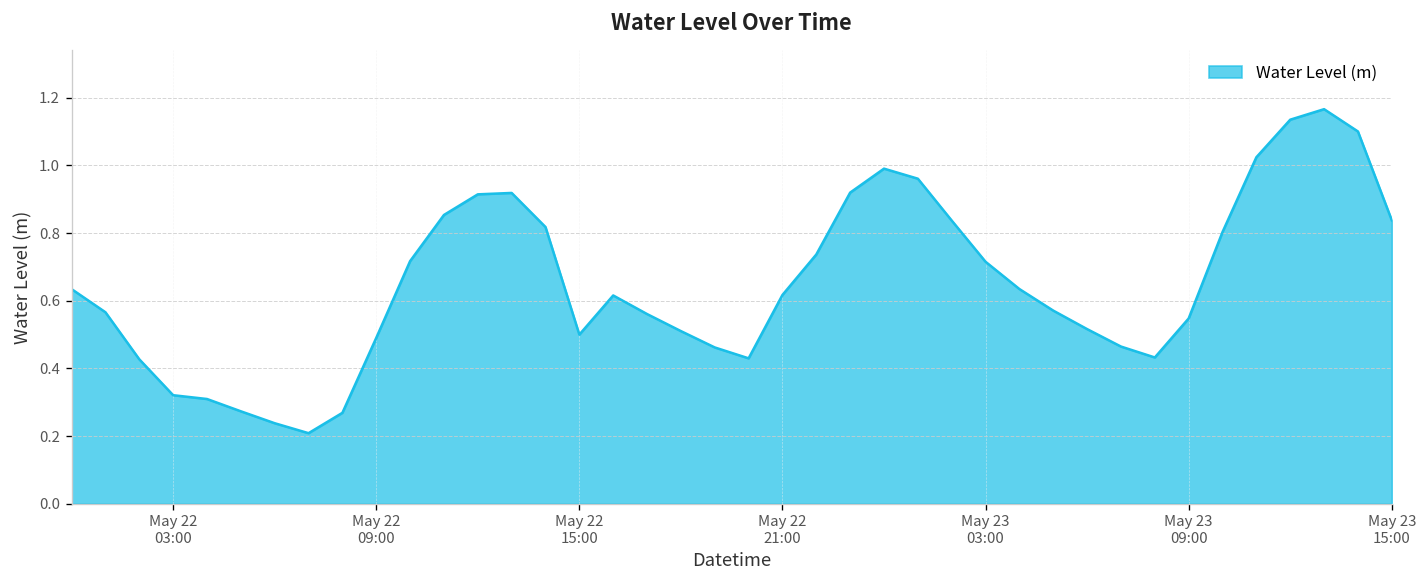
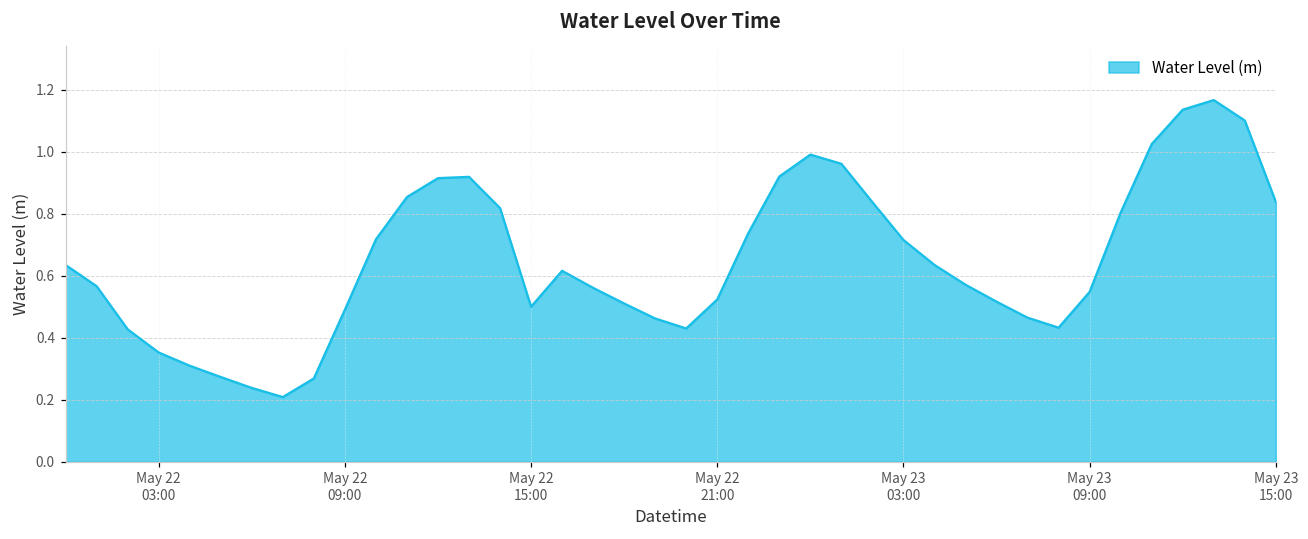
May 22 03:00: 0.32 -> 0.35
May 22 21:00: 0.62 -> 0.52
